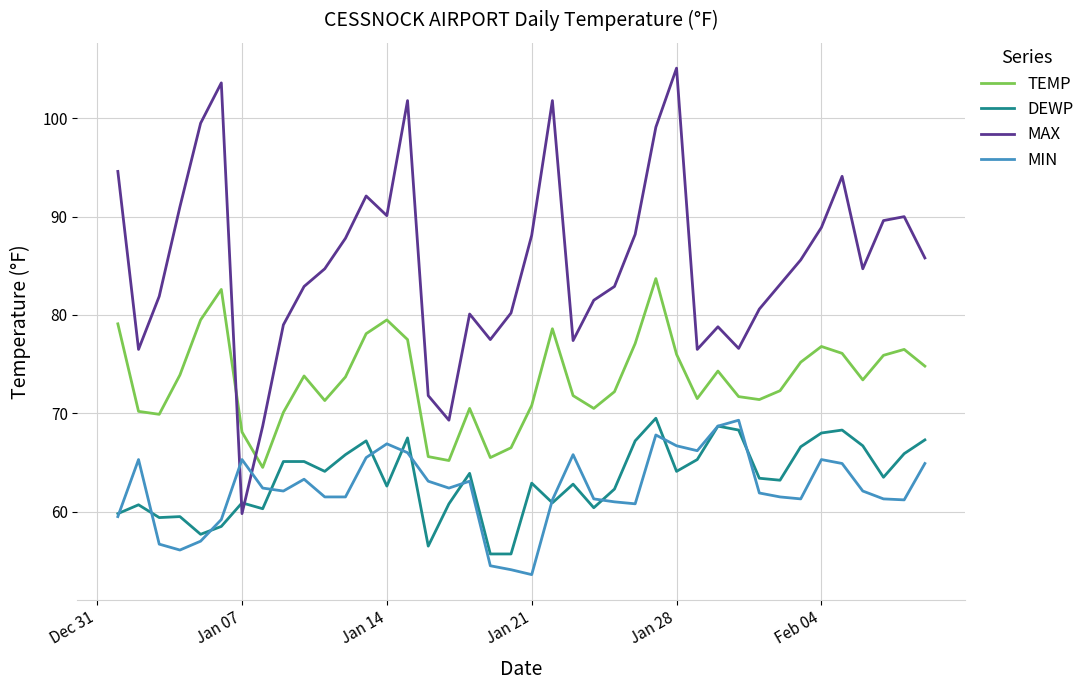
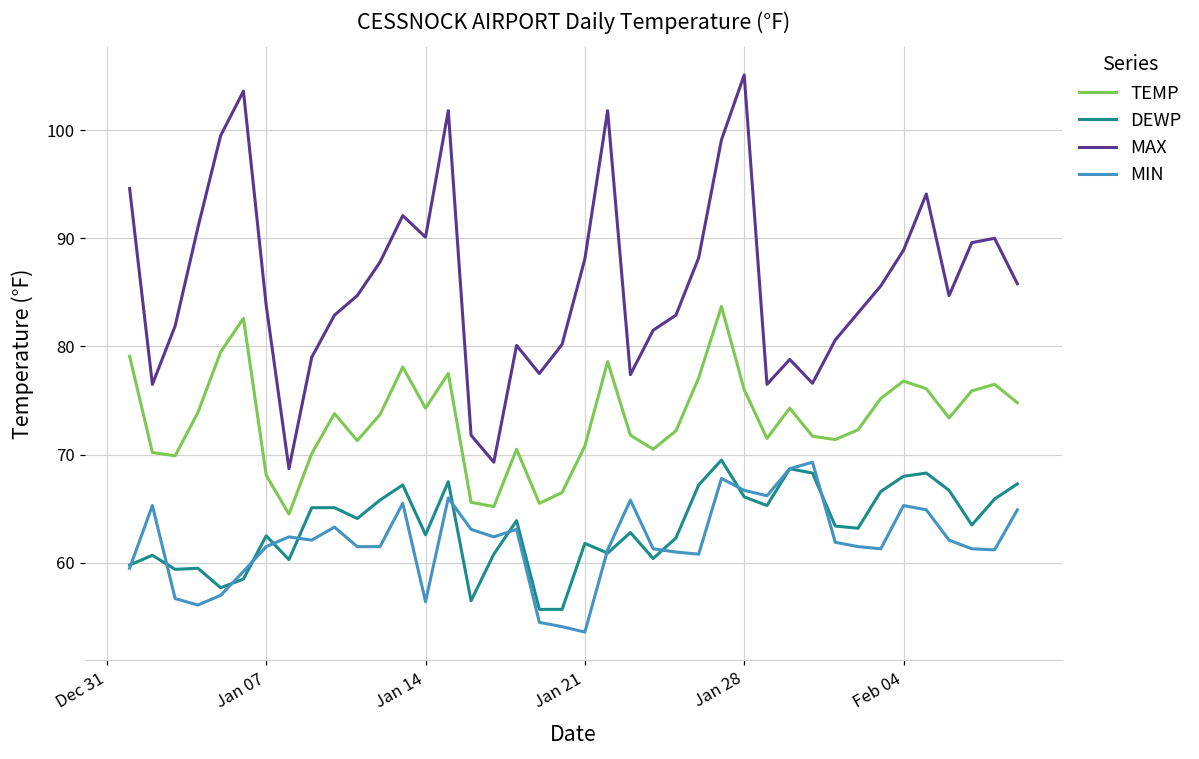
DEWP, Jan 07: 61 -> 63
MAX, Jan 07: 60 -> 84
MIN, Jan 07: 65 -> 62
TEMP, Jan 14: 80 -> 74
MIN, Jan 14: 67 -> 56
DEWP, Jan 21: 63 -> 62
DEWP, Jan 28: 64 -> 66
